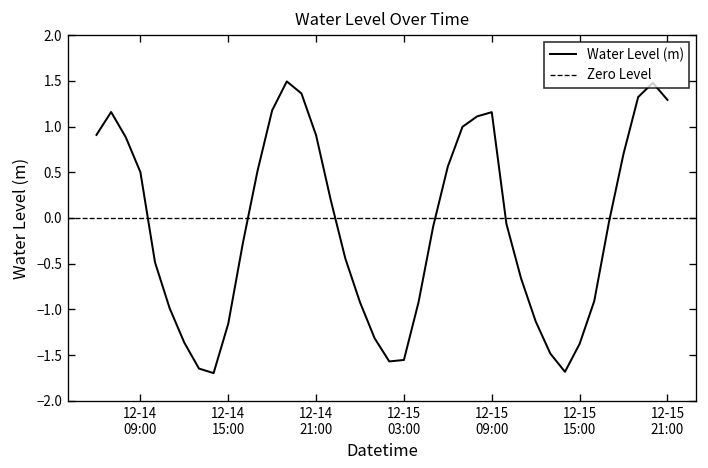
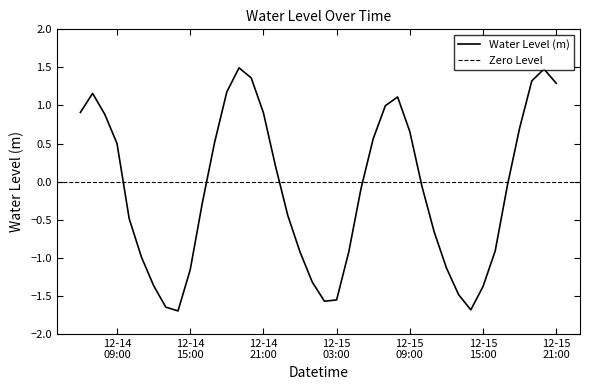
12-15 09:00: 1.2 -> 0.7
